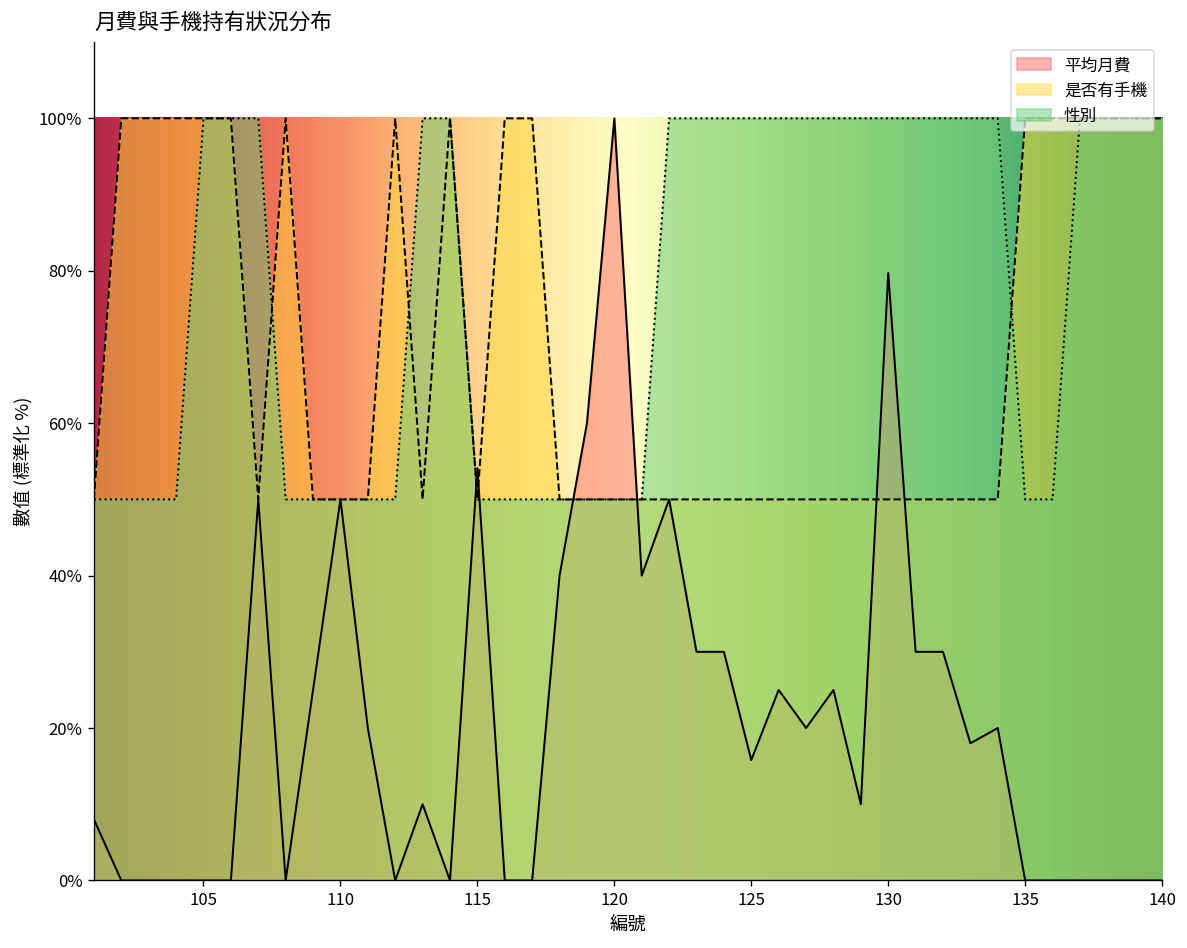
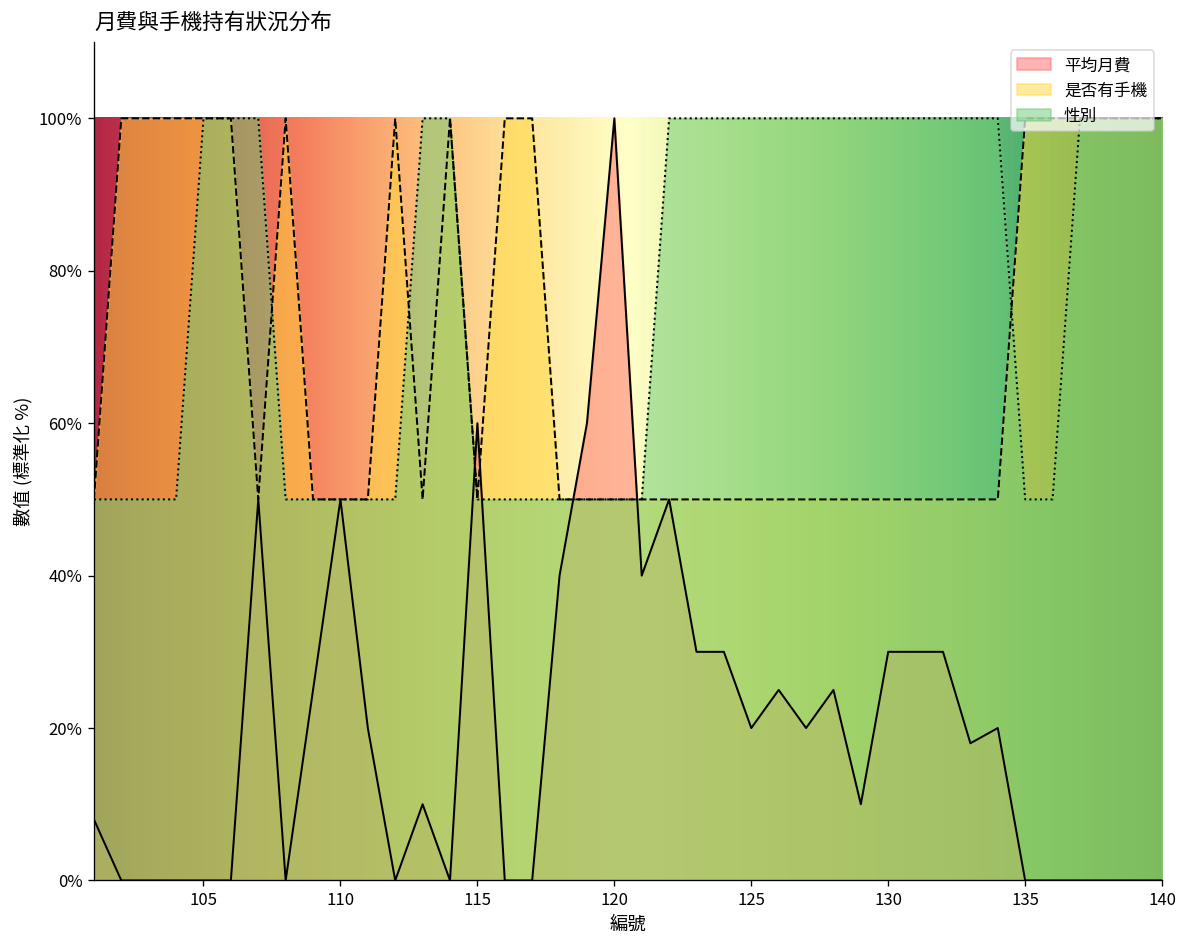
平均月費, 115: 54% -> 60%
平均月費, 125: 16% -> 20%
平均月費, 130: 80% -> 30%
